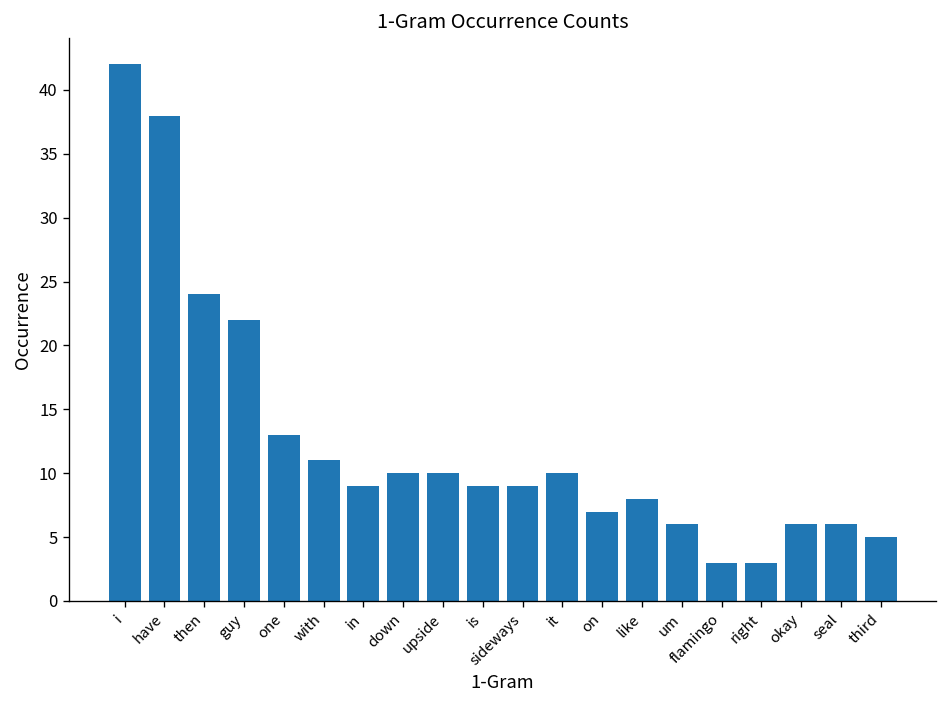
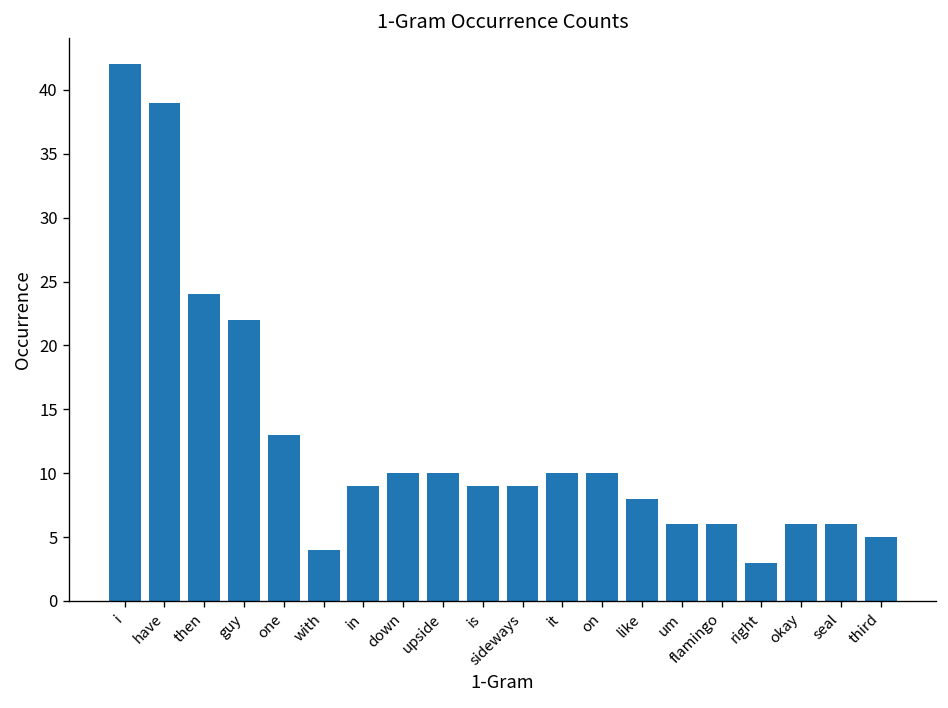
have: 38 -> 39
with: 11 -> 4
on: 7 -> 10
flamingo: 3 -> 6
